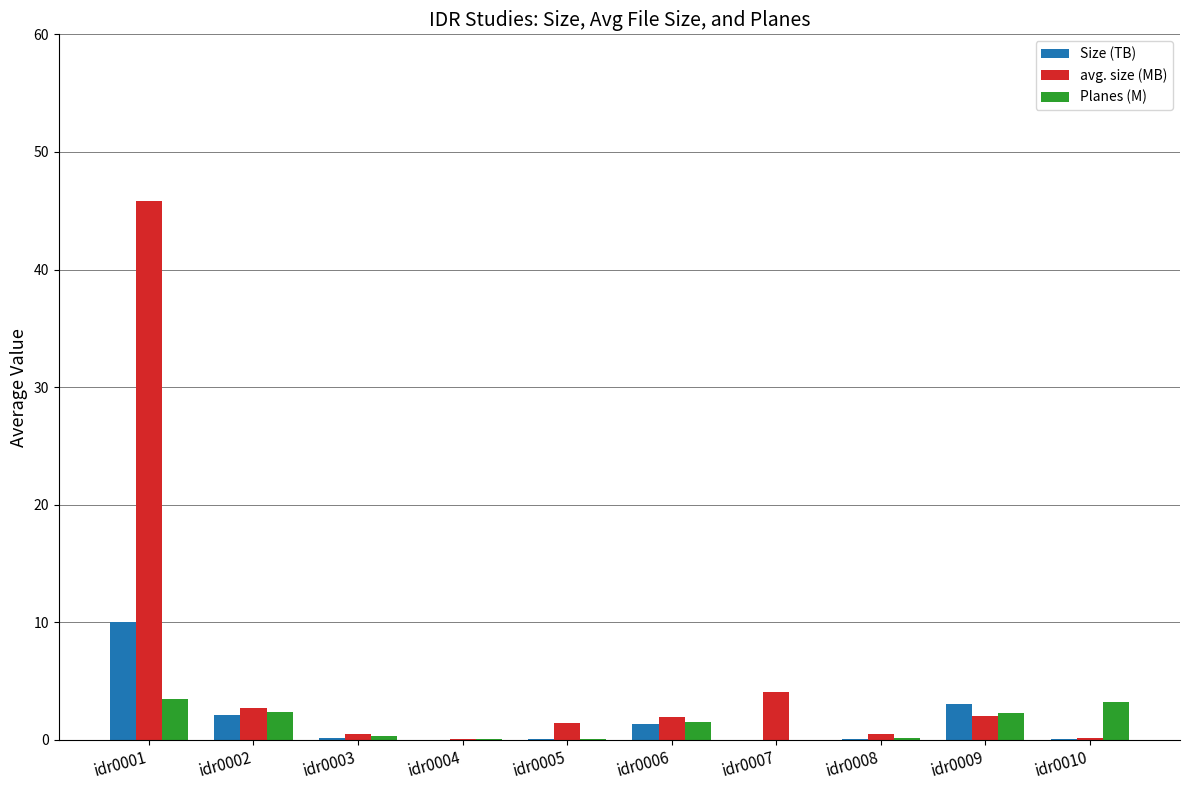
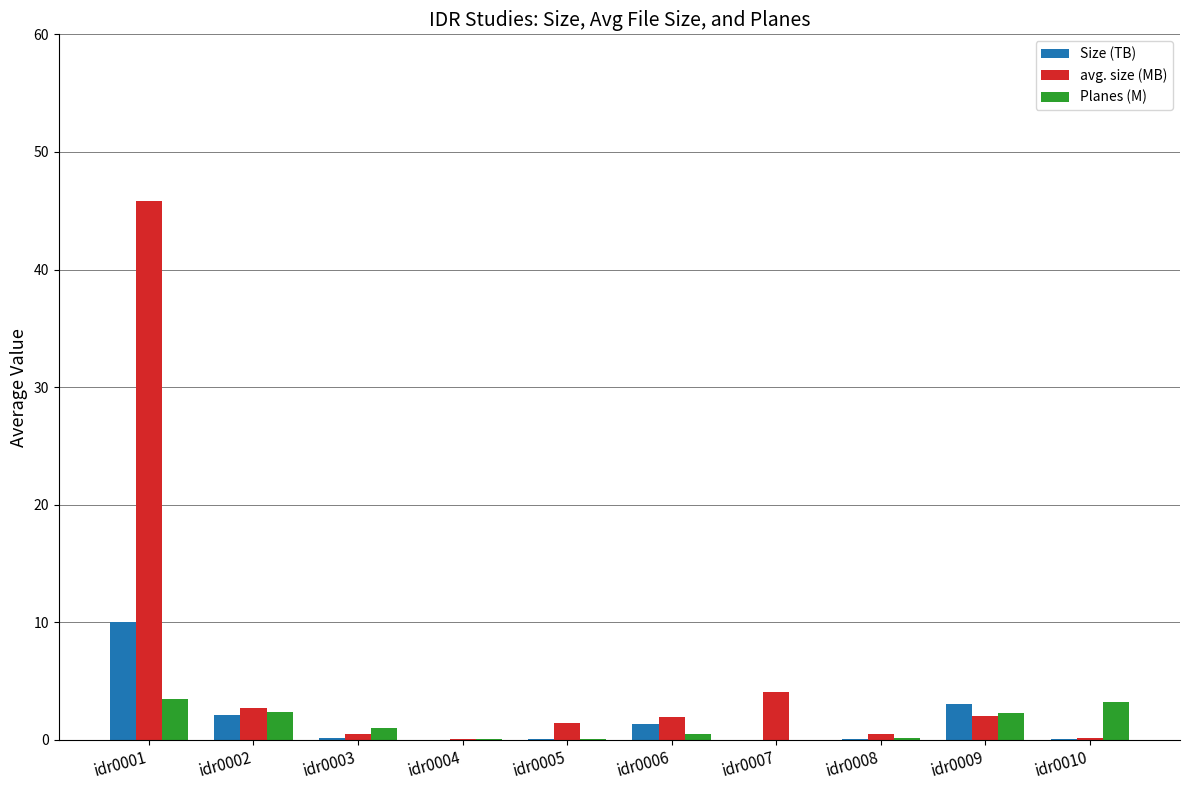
Planes (M), idr0003: 0.3 -> 1.0
Planes (M), idr0006: 1.6 -> 0.5
